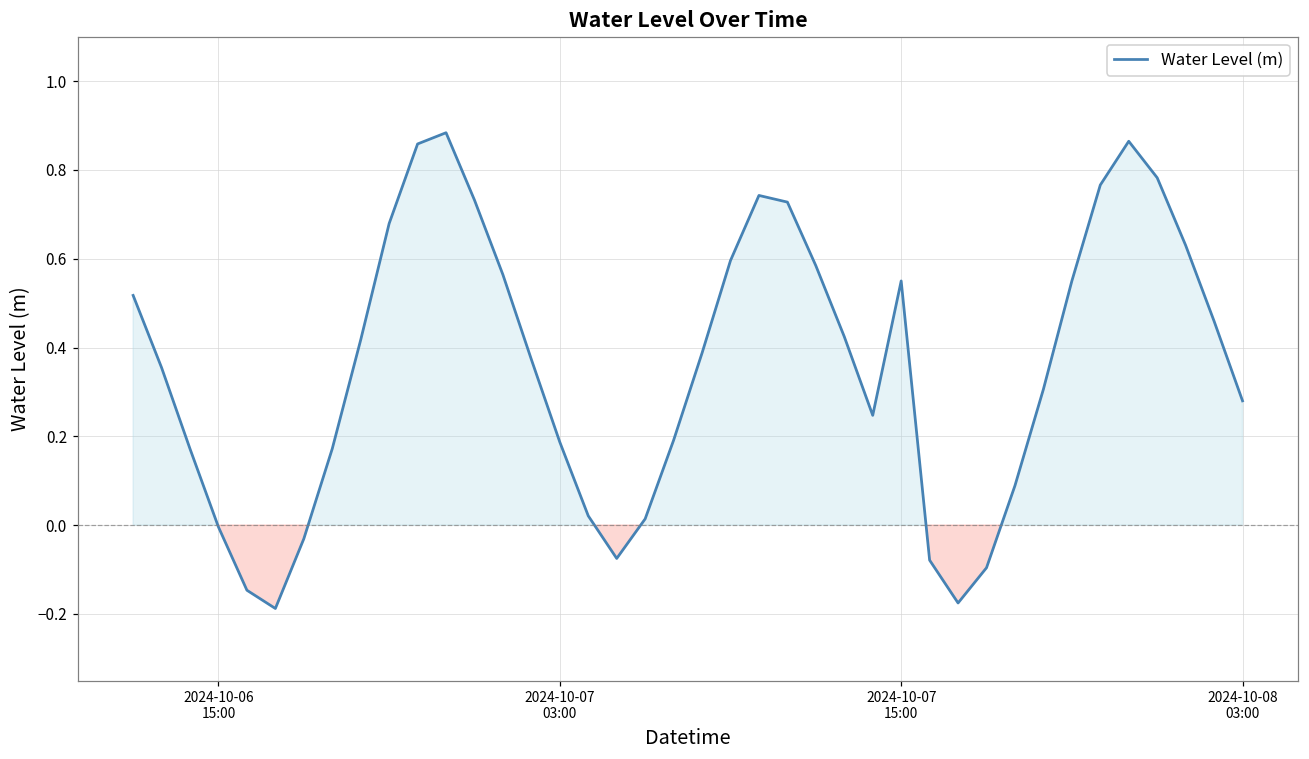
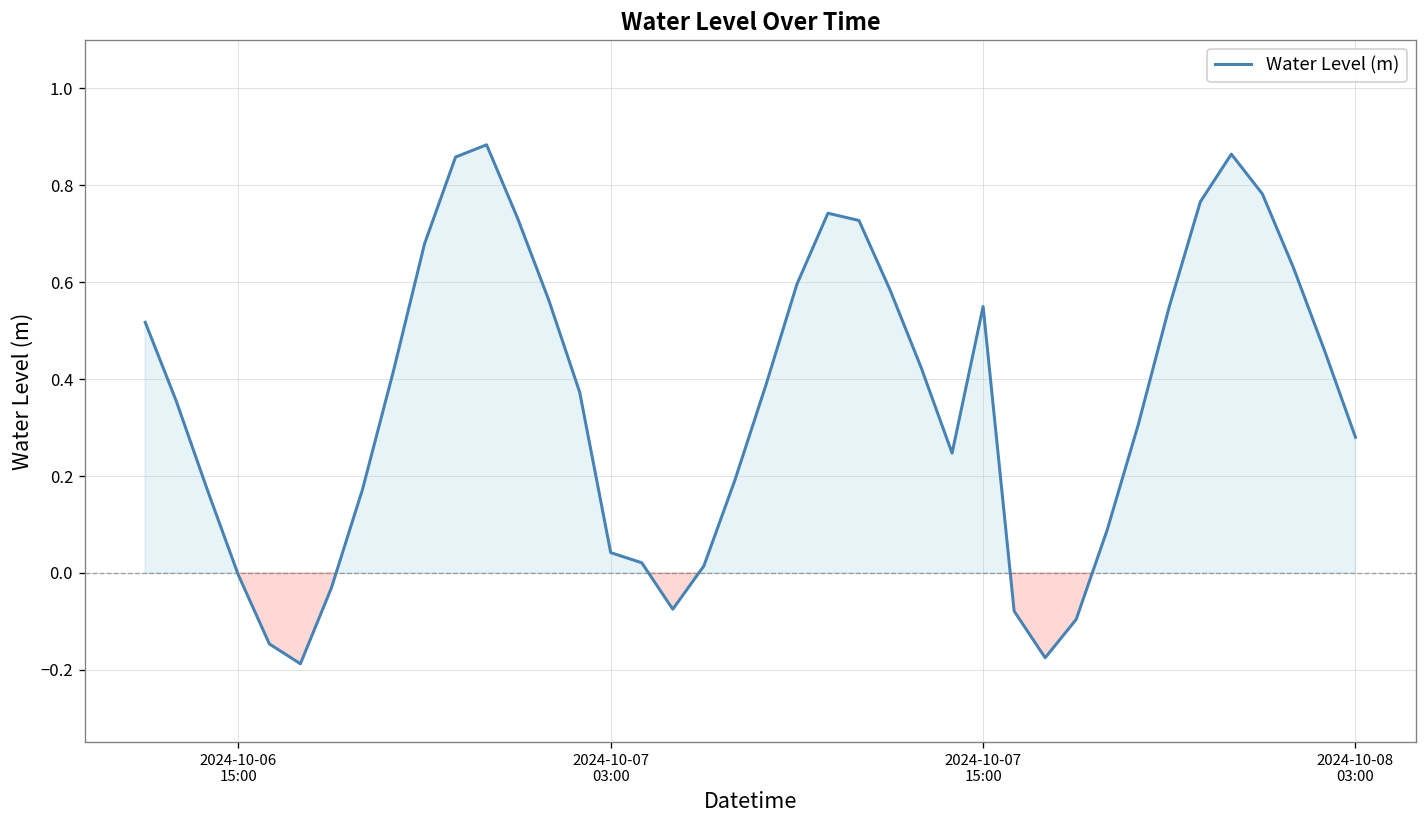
2024-10-07 03:00: 0.19 -> 0.04
